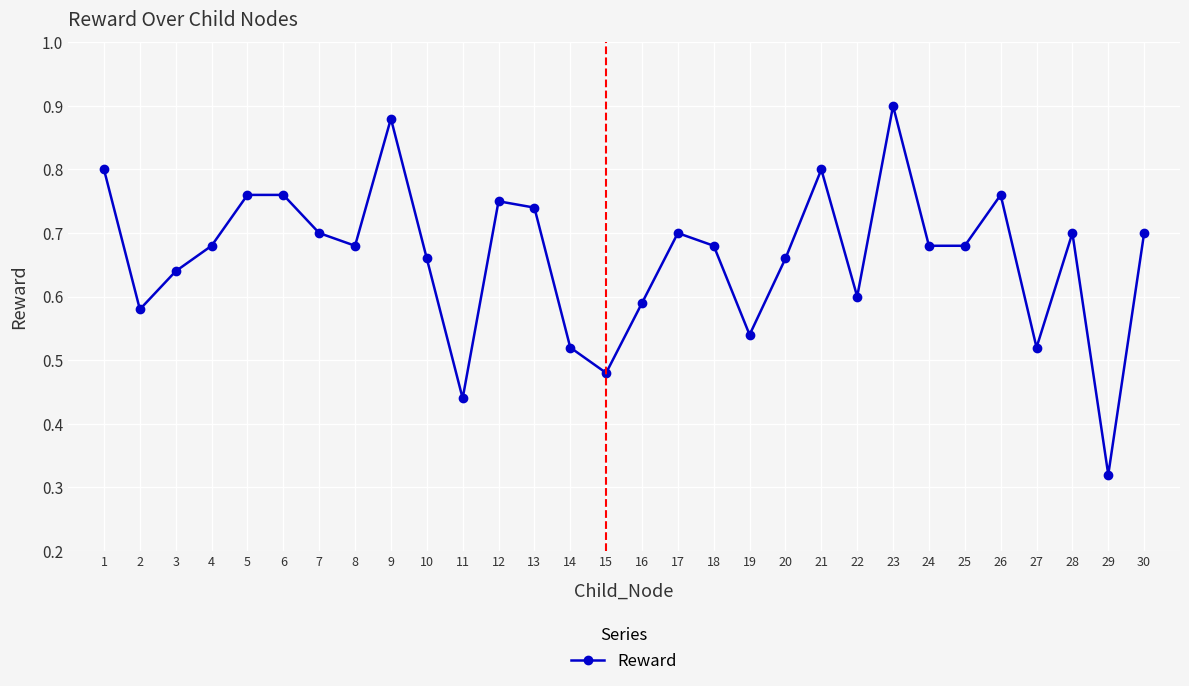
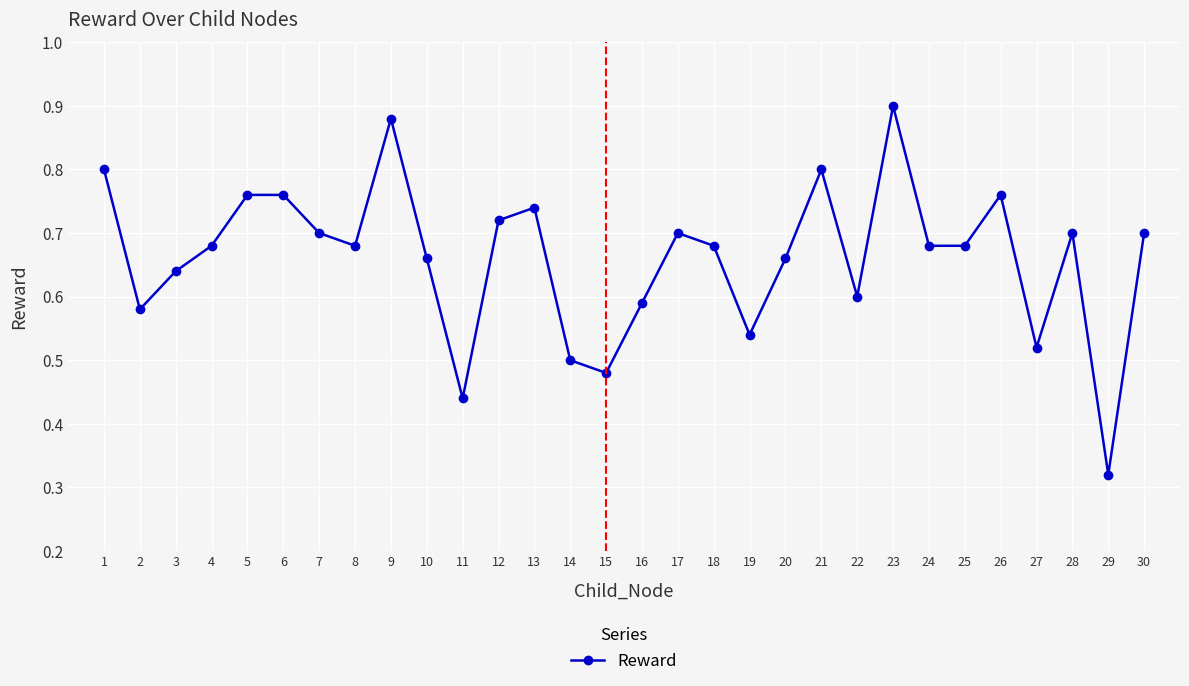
12: 0.75 -> 0.72
14: 0.52 -> 0.50
